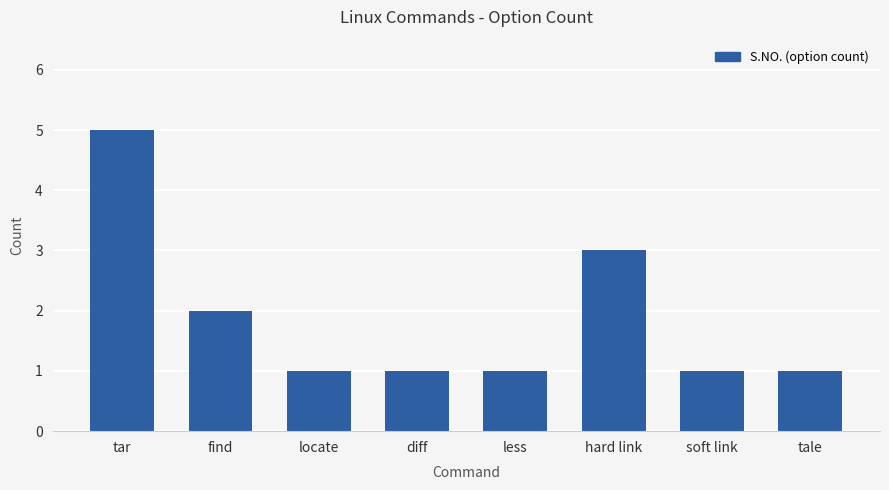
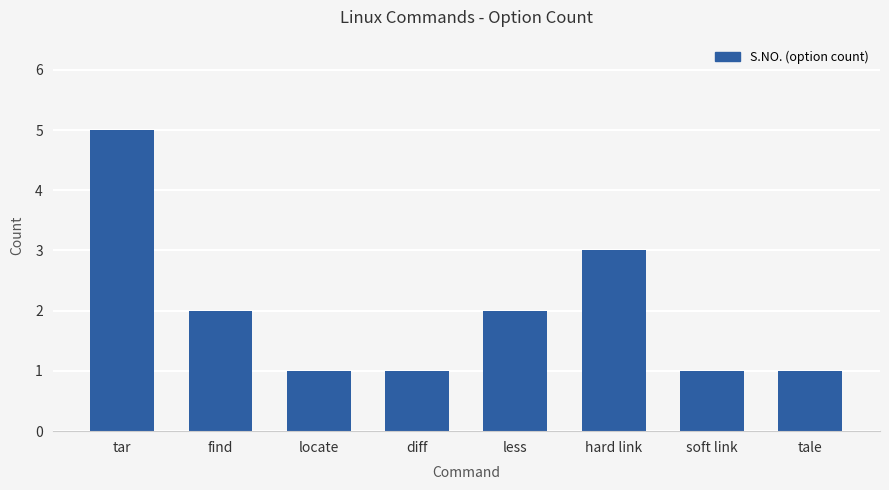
less: 1 -> 2
